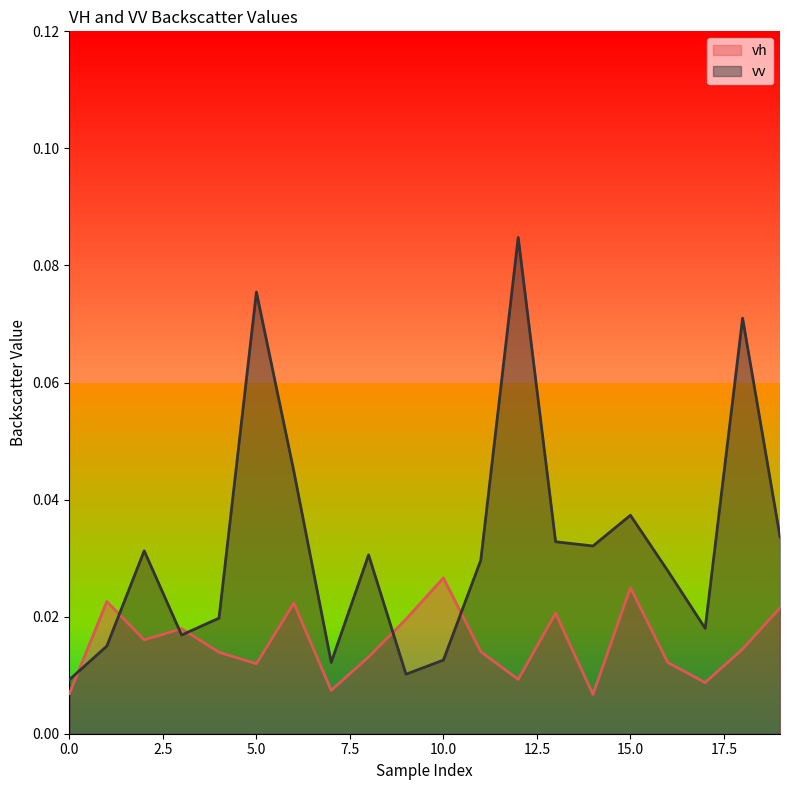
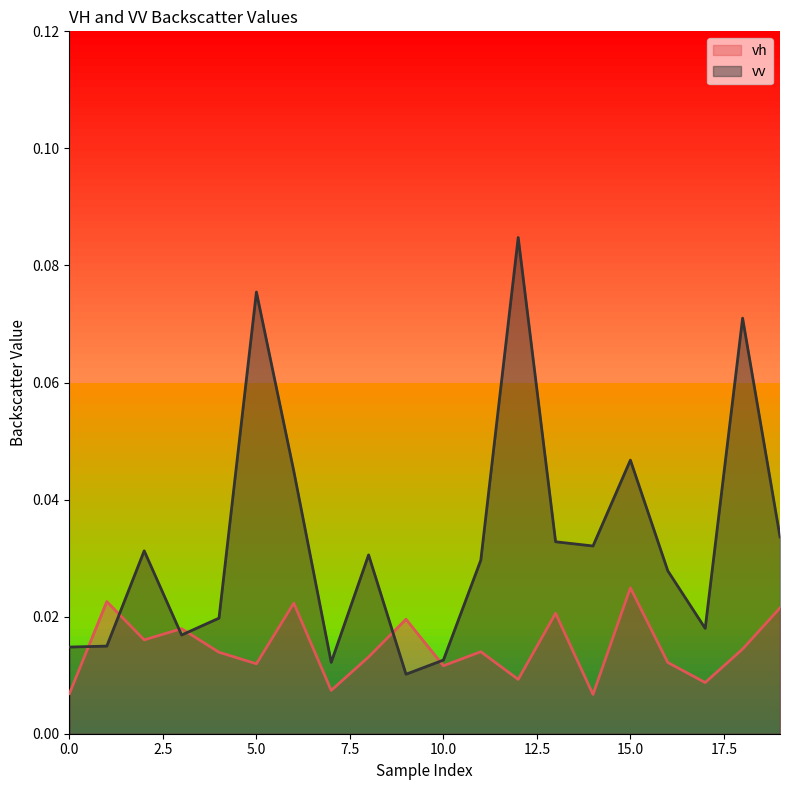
vv, 0.0: 0.009 -> 0.015
vh, 10.0: 0.027 -> 0.012
vv, 15.0: 0.037 -> 0.047
